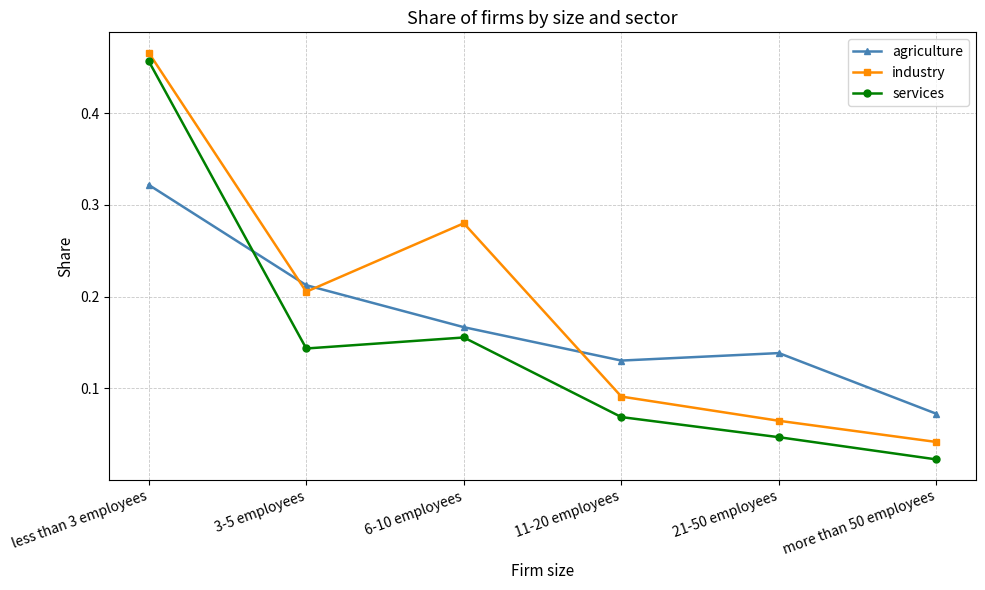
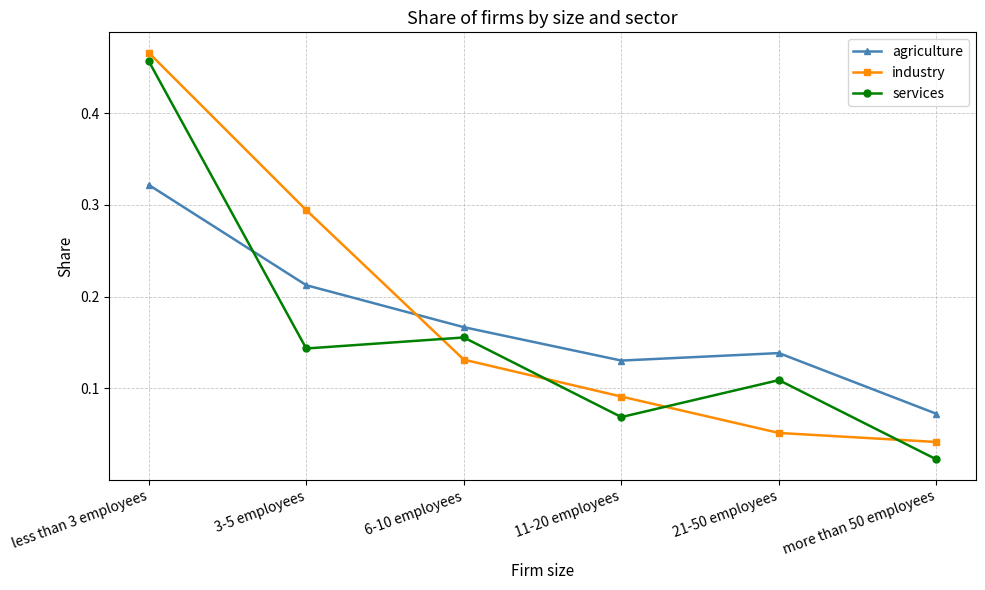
industry, 3-5 employees: 0.21 -> 0.29
industry, 6-10 employees: 0.28 -> 0.13
industry, 21-50 employees: 0.06 -> 0.05
services, 21-50 employees: 0.05 -> 0.11
